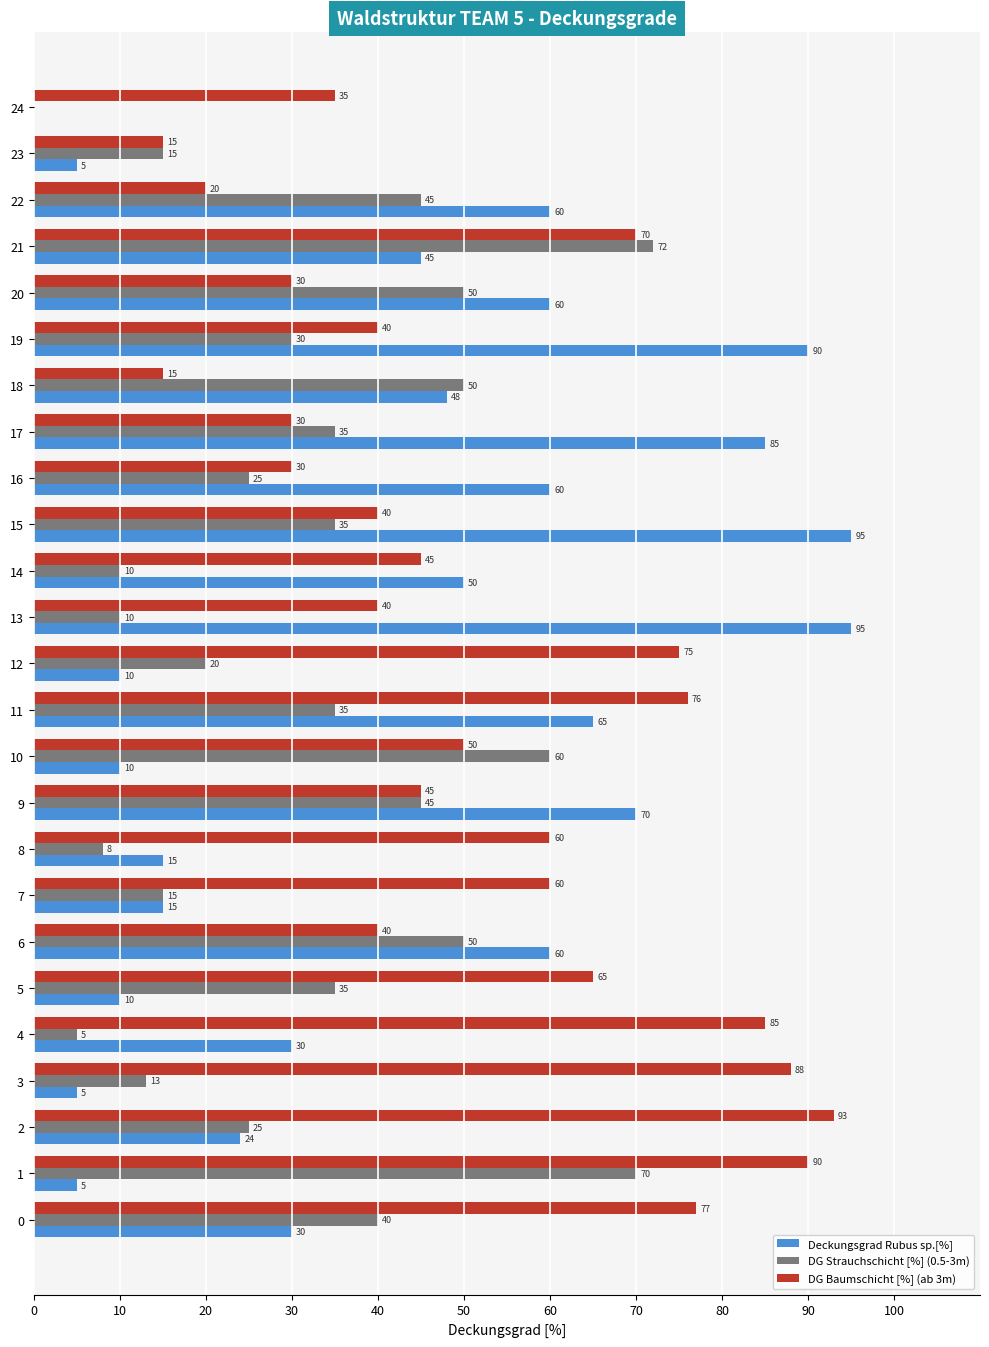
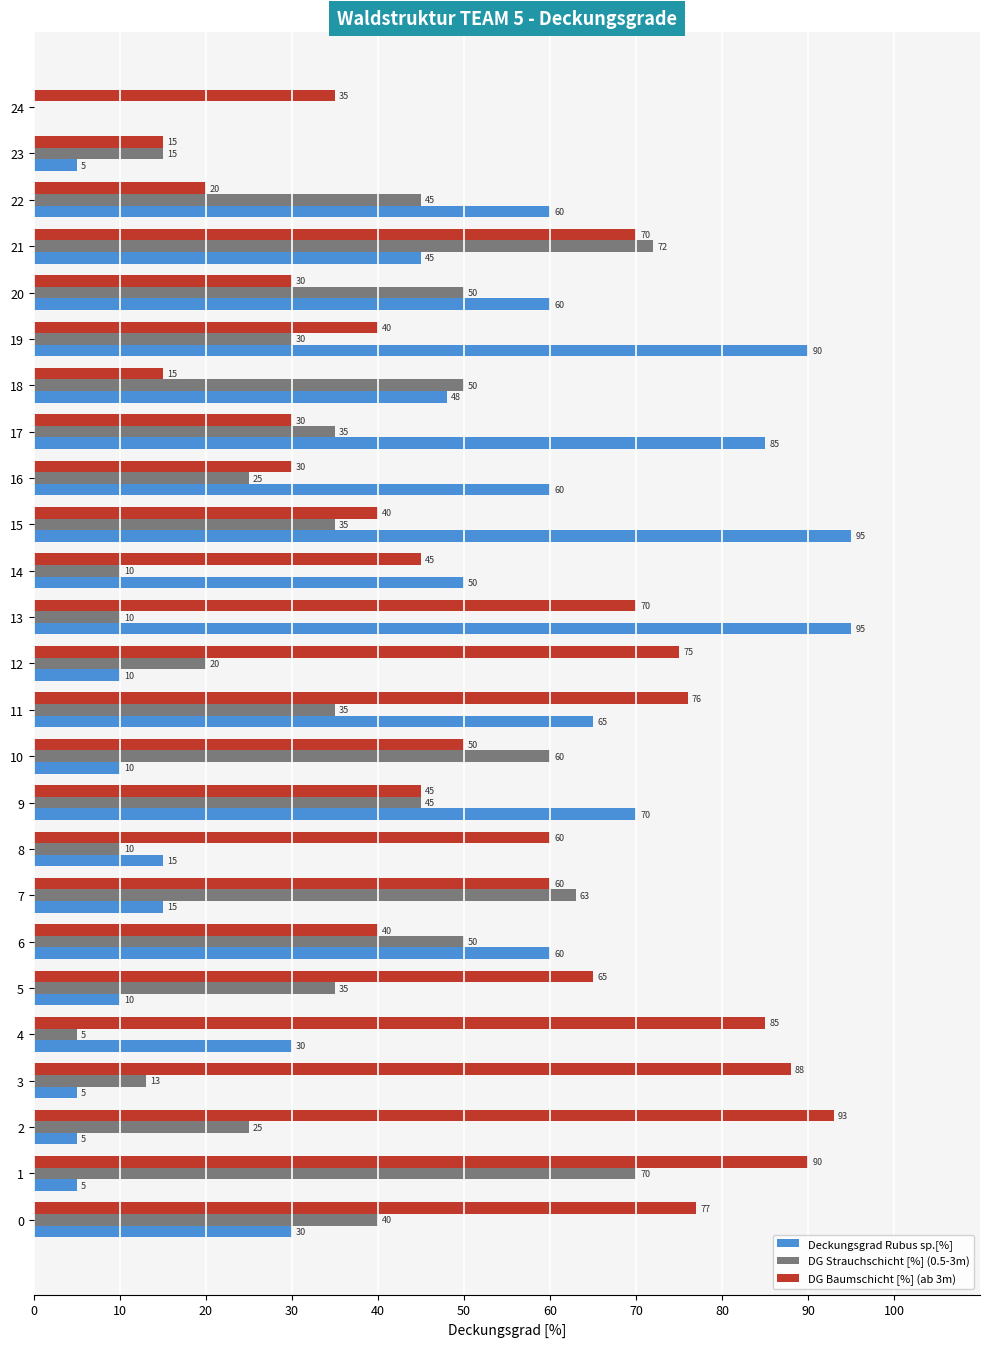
DG Baumschicht [%] (ab 3m), 13: 40 -> 70
DG Strauchschicht [%] (0.5-3m), 8: 8 -> 10
DG Strauchschicht [%] (0.5-3m), 7: 15 -> 63
Deckungsgrad Rubus sp.[%], 2: 24 -> 5
